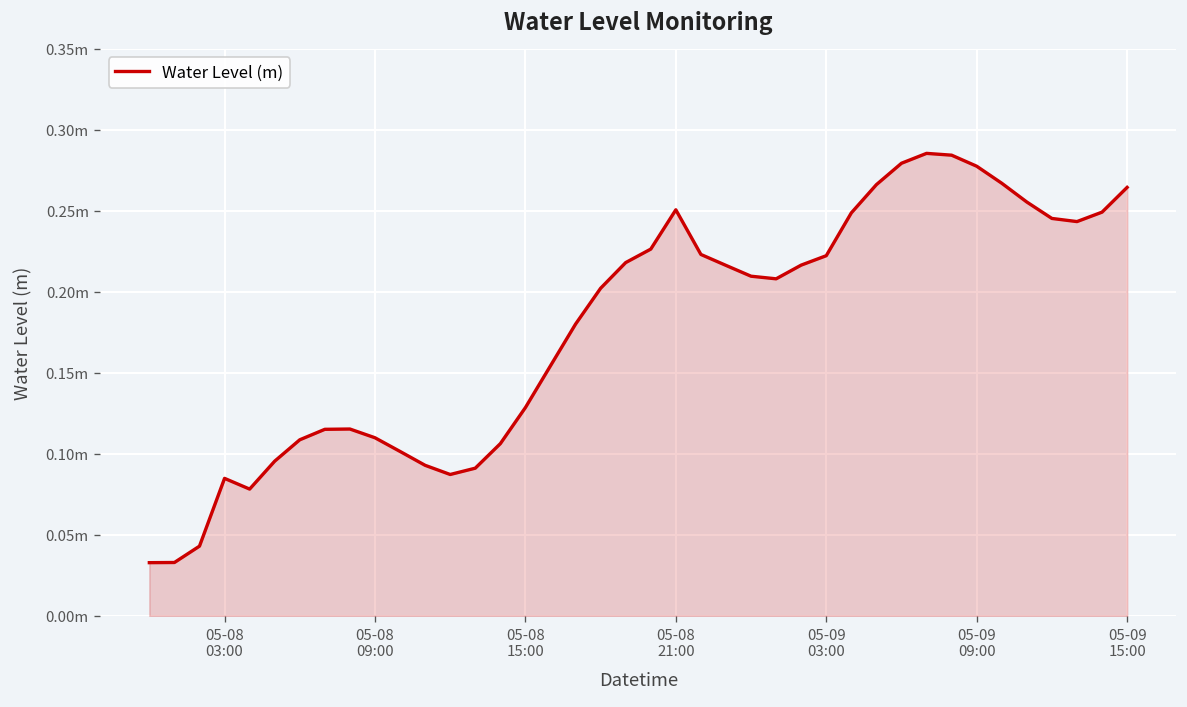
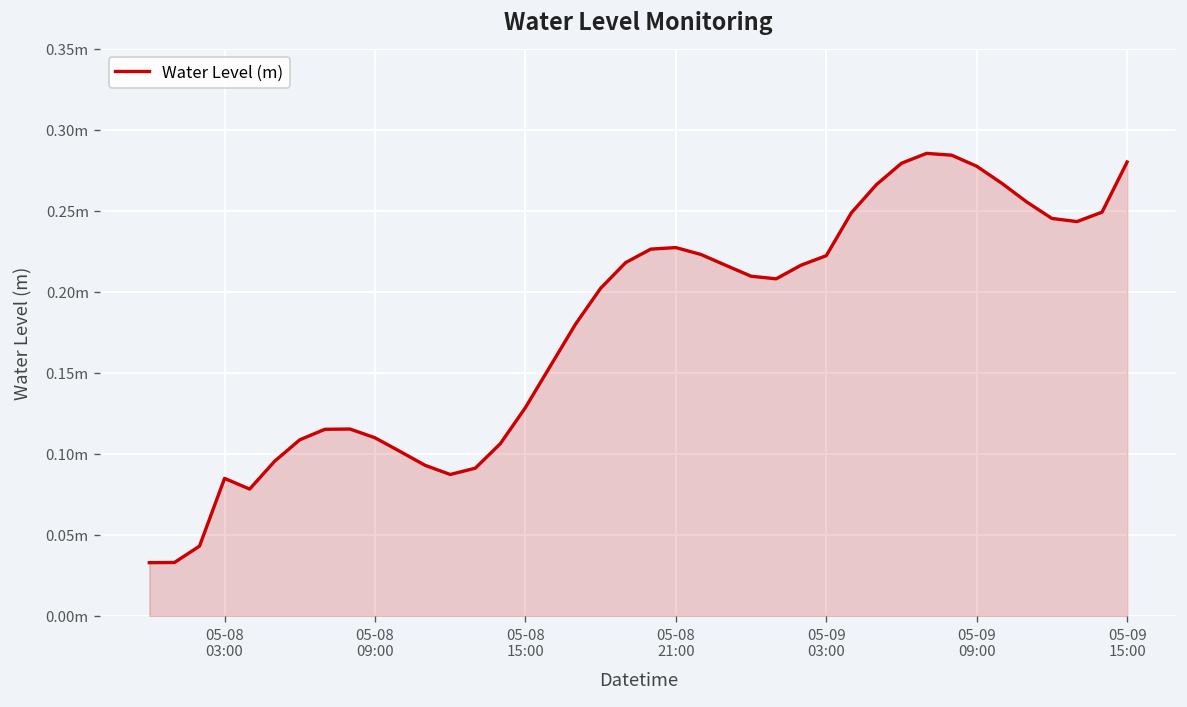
05-08 21:00: 0.251m -> 0.227m
05-09 15:00: 0.265m -> 0.280m
